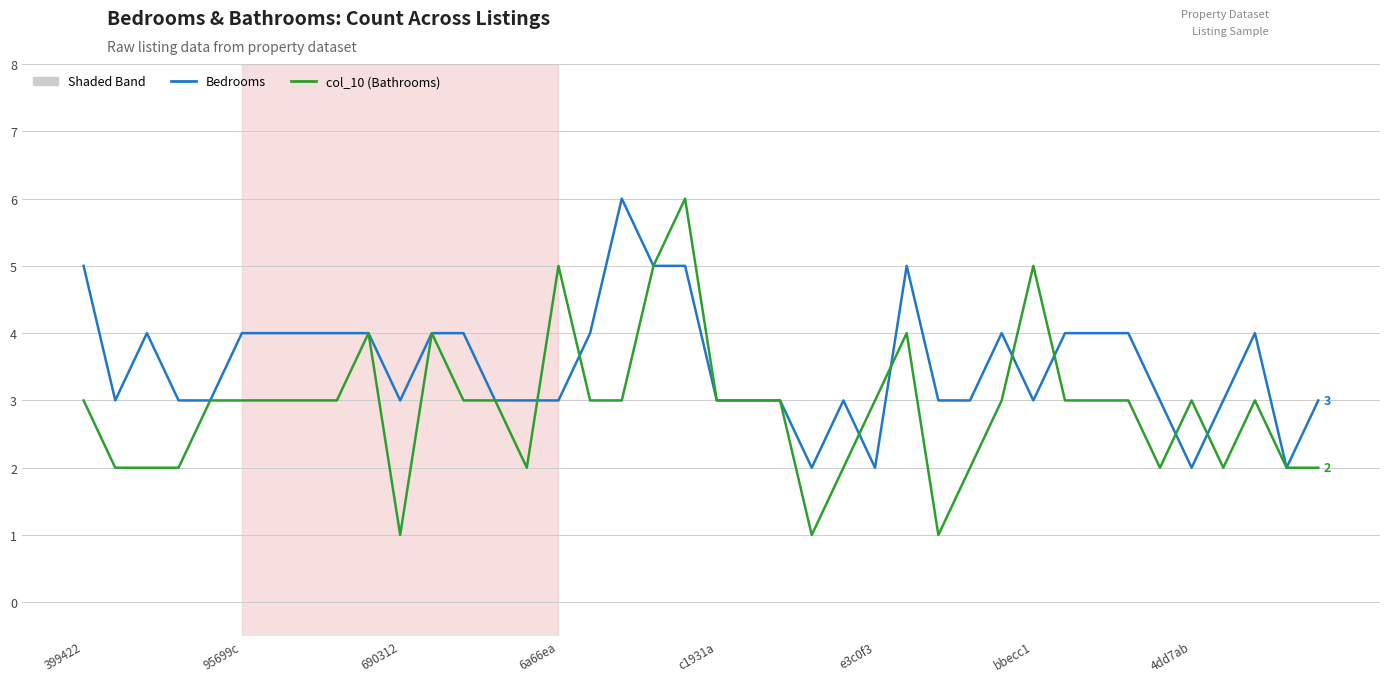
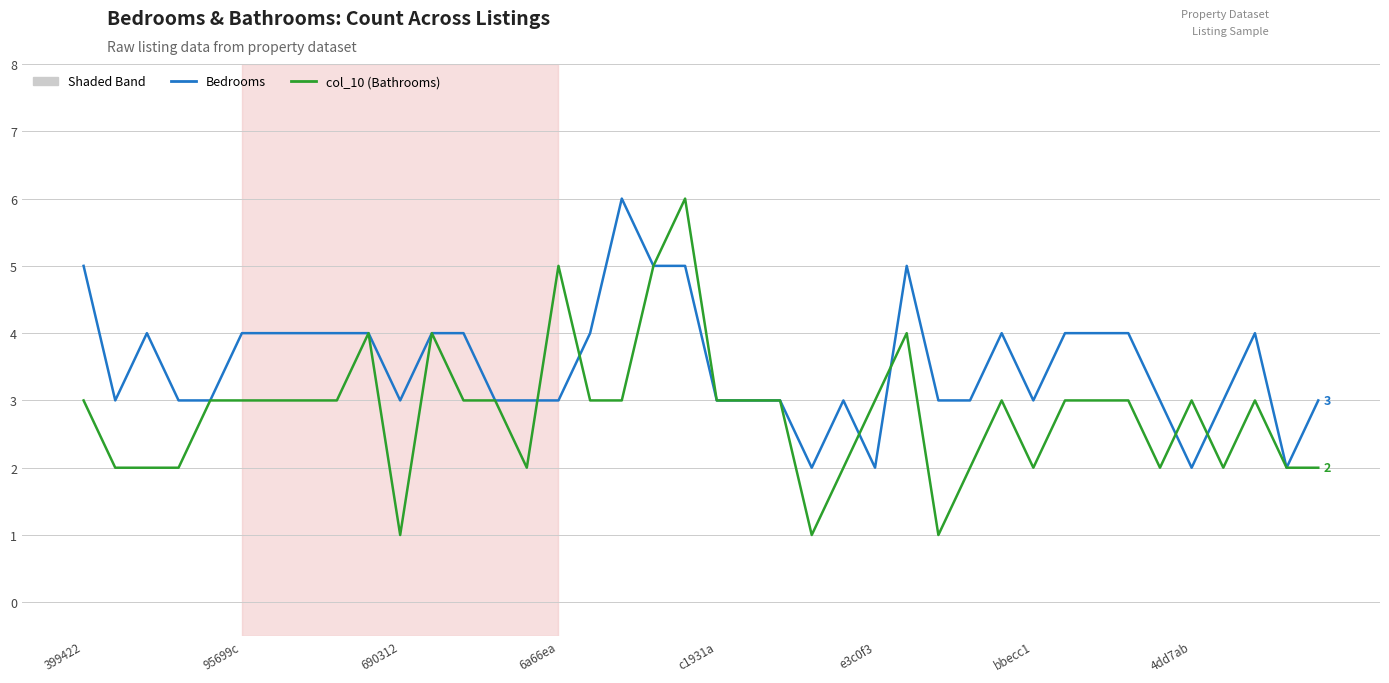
col_10 (Bathrooms), bbecc1: 5 -> 2
